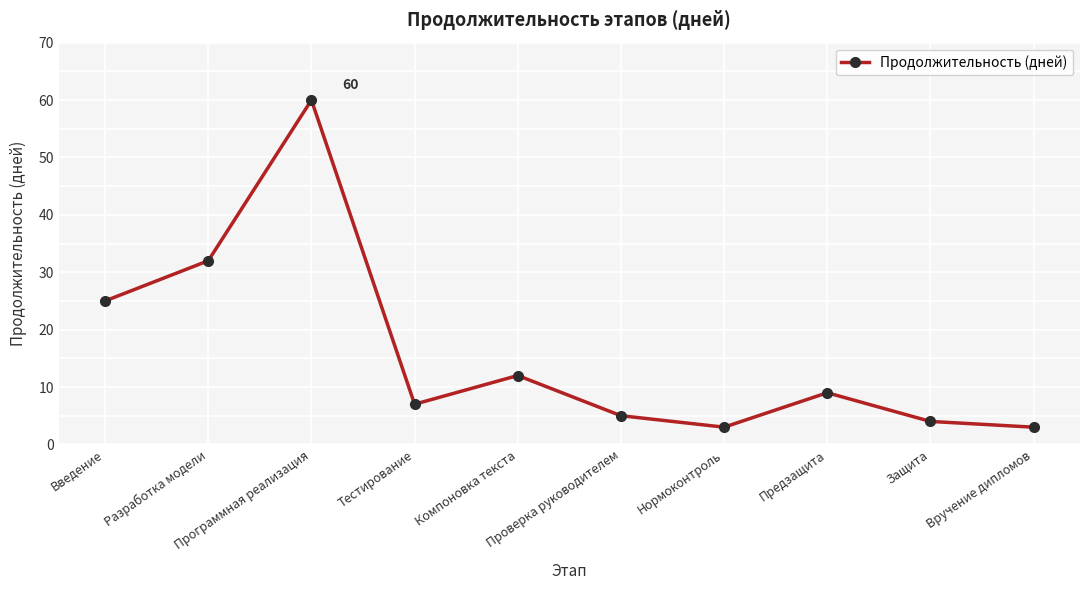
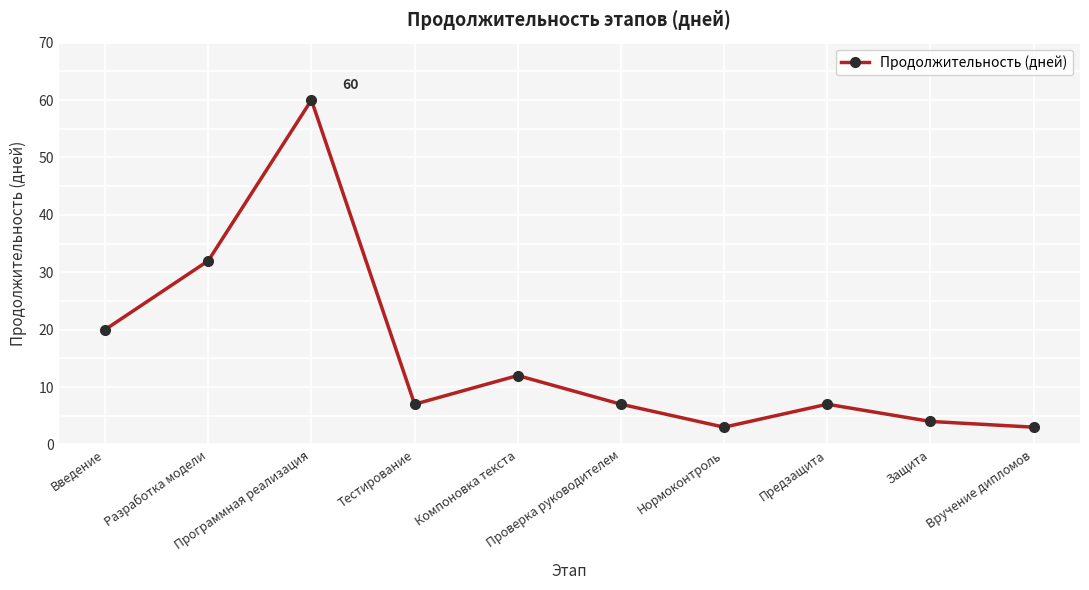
Введение: 25 -> 20
Проверка руководителем: 5 -> 7
Предзащита: 9 -> 7
